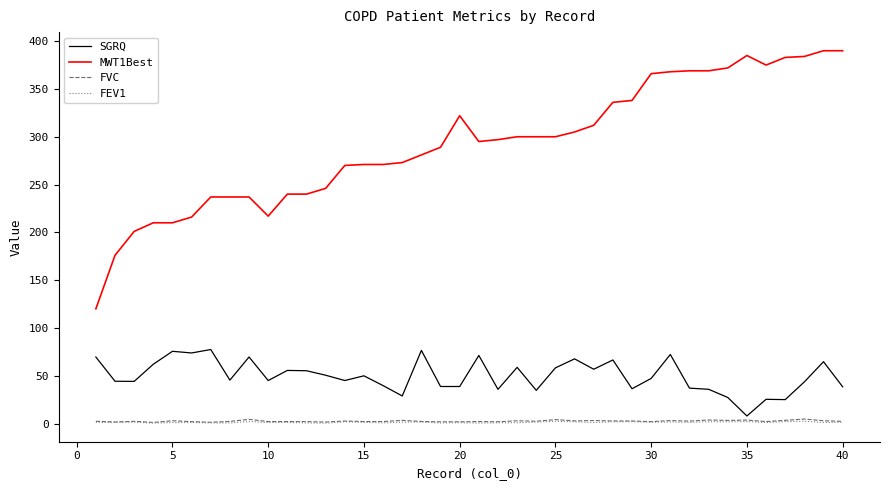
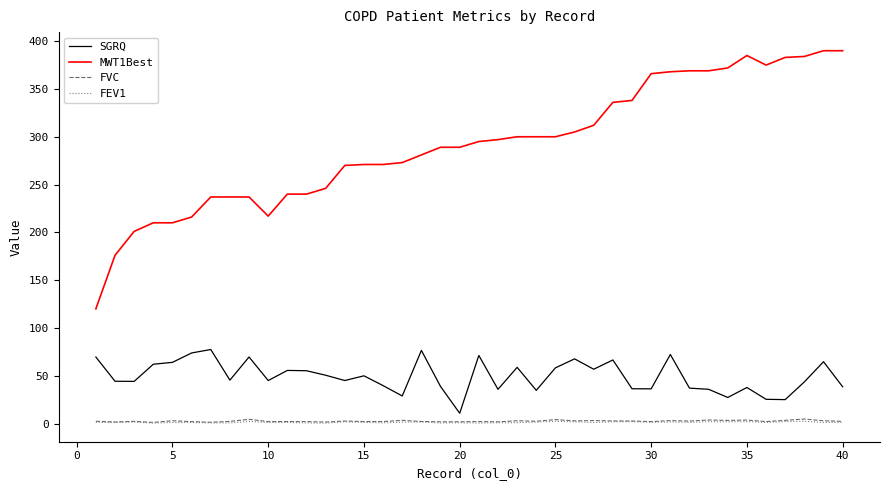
SGRQ, 5: 80 -> 60
SGRQ, 20: 40 -> 10
MWT1Best, 20: 320 -> 290
SGRQ, 30: 50 -> 40
SGRQ, 35: 10 -> 40
